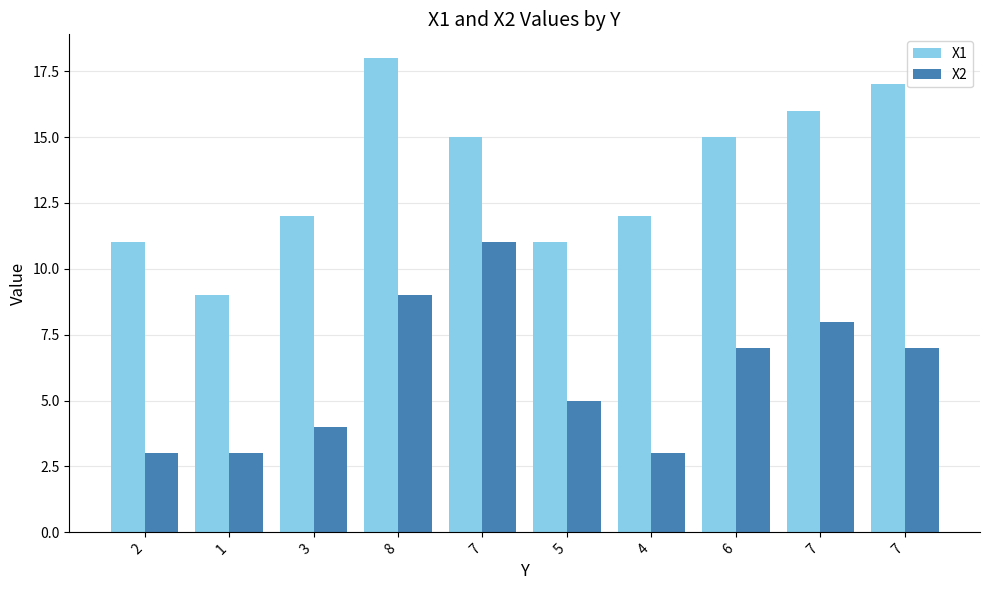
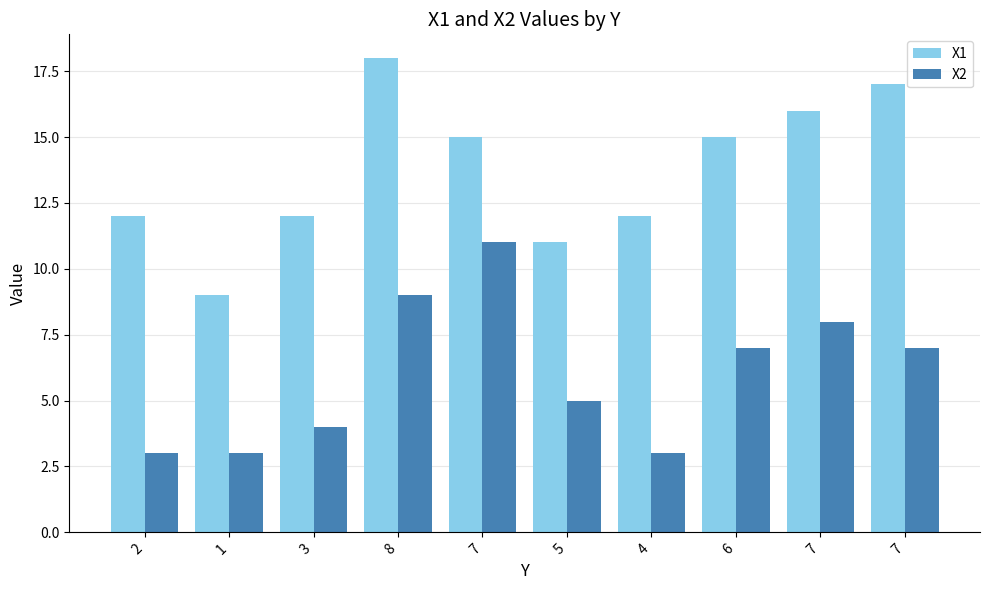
X1, 2: 11 -> 12
